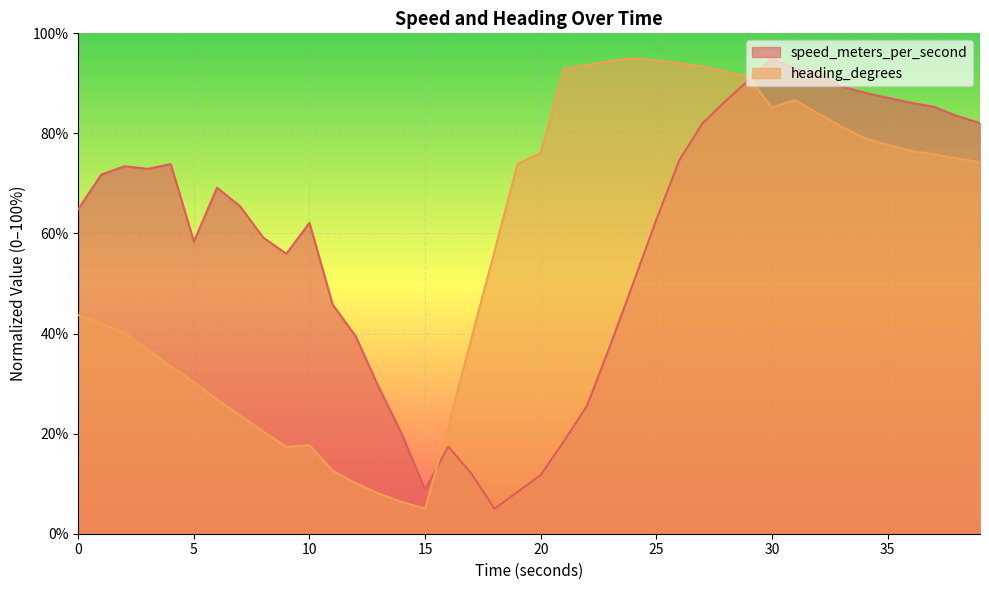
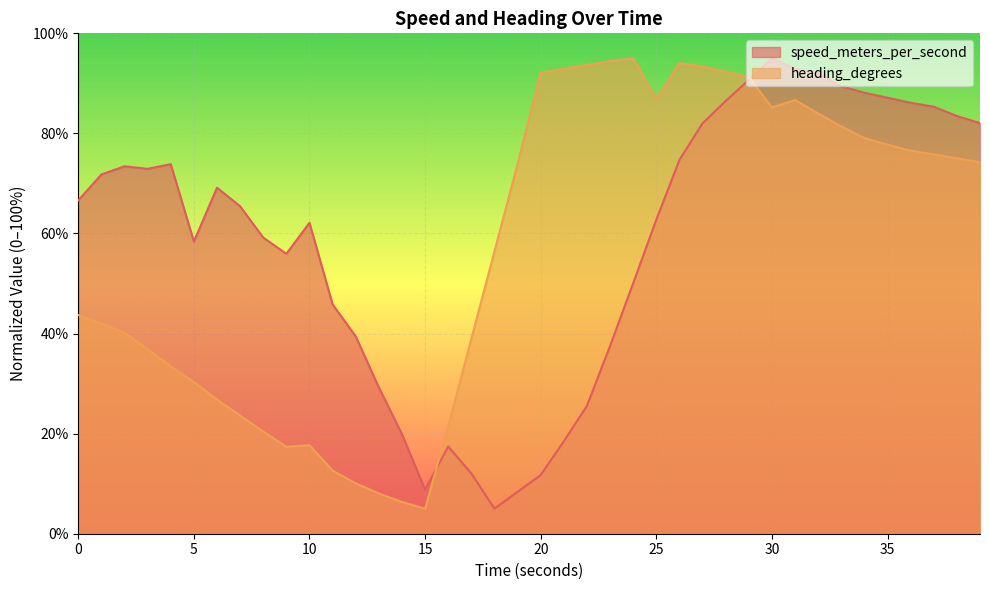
speed_meters_per_second, 0: 65% -> 67%
heading_degrees, 20: 76% -> 92%
heading_degrees, 25: 95% -> 87%
